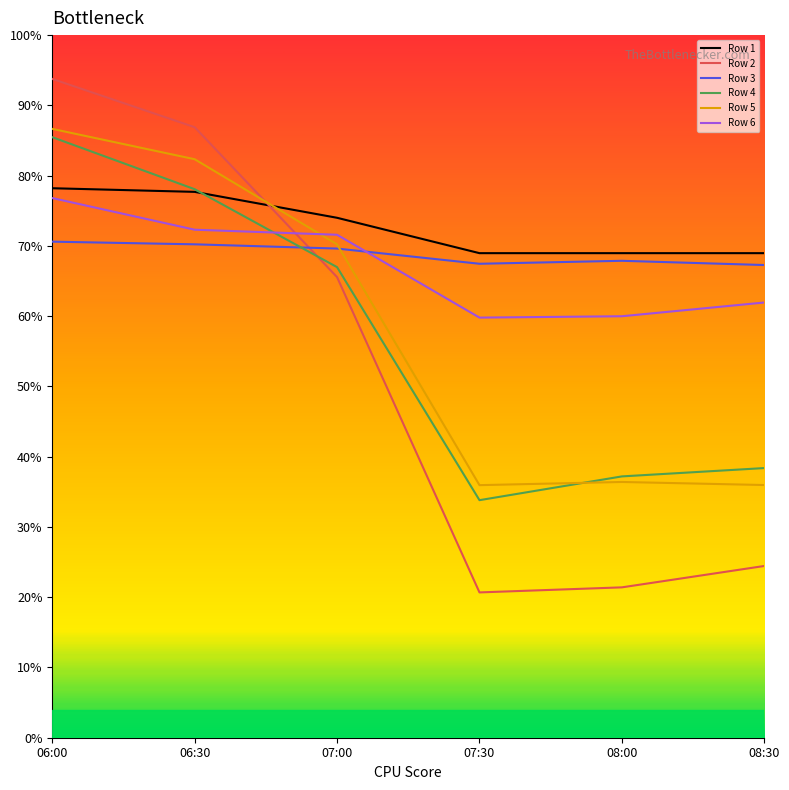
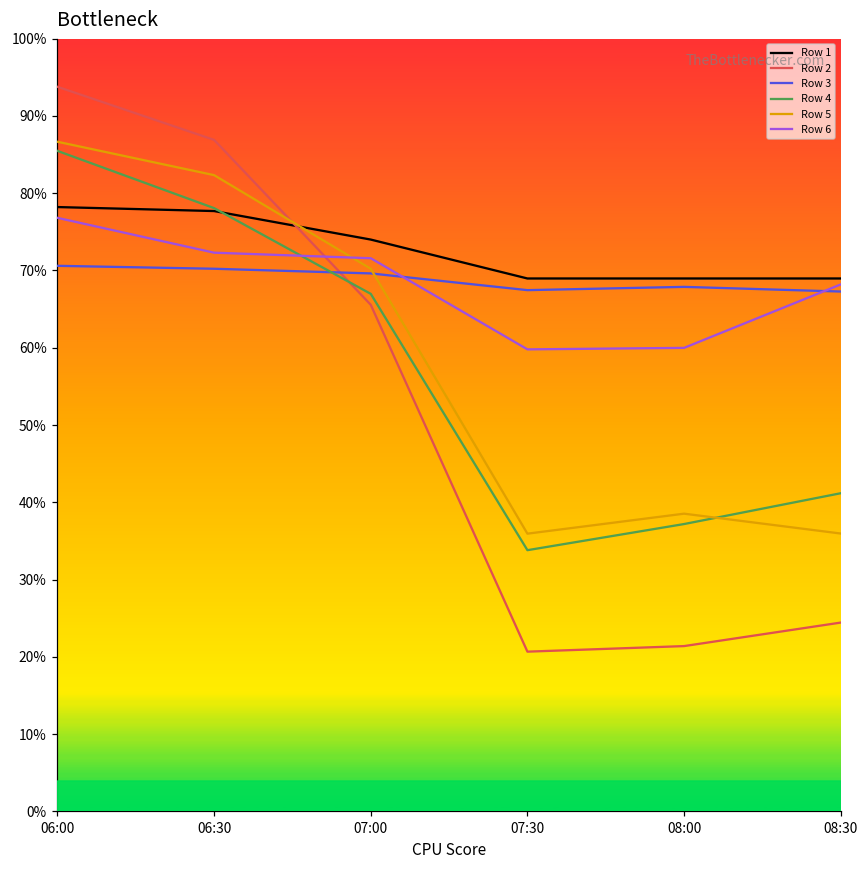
Row 5, 08:00: 36% -> 39%
Row 4, 08:30: 38% -> 41%
Row 6, 08:30: 62% -> 68%
